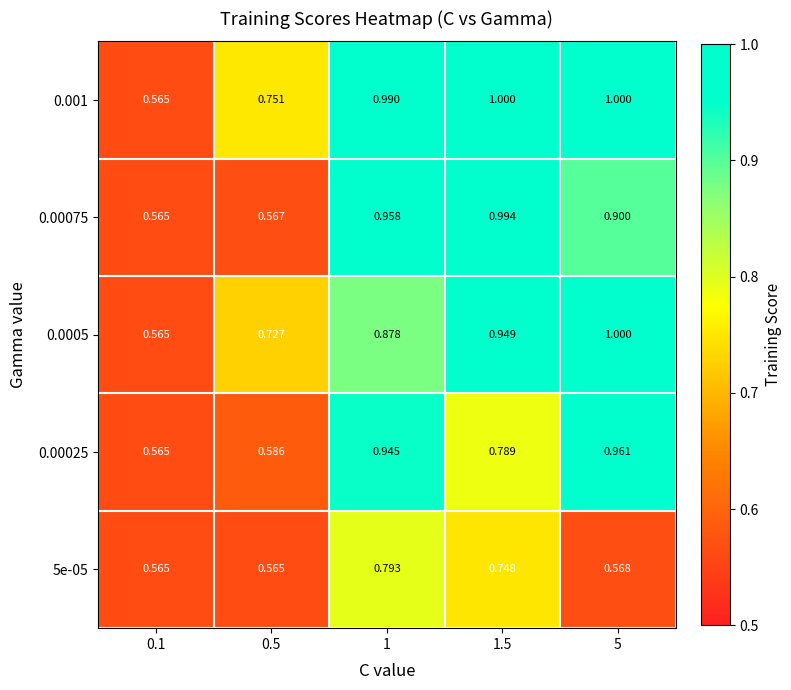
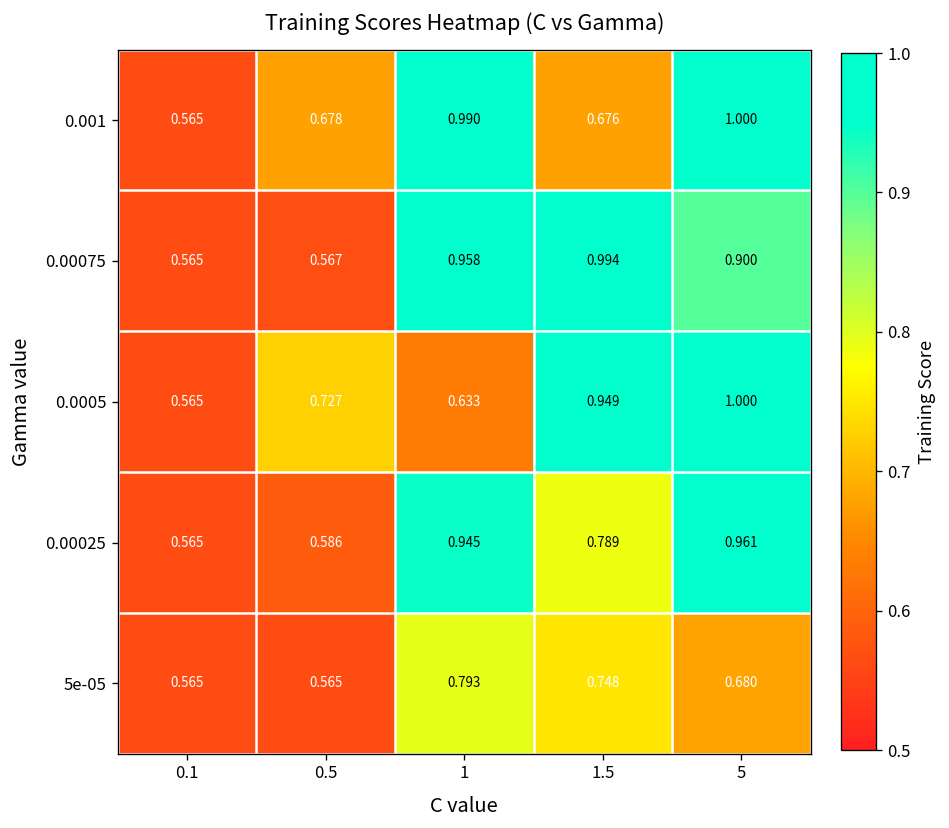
0.001, 0.5: 0.751 -> 0.678
0.001, 1.5: 1.000 -> 0.676
0.0005, 1: 0.878 -> 0.633
5e-05, 5: 0.568 -> 0.680
